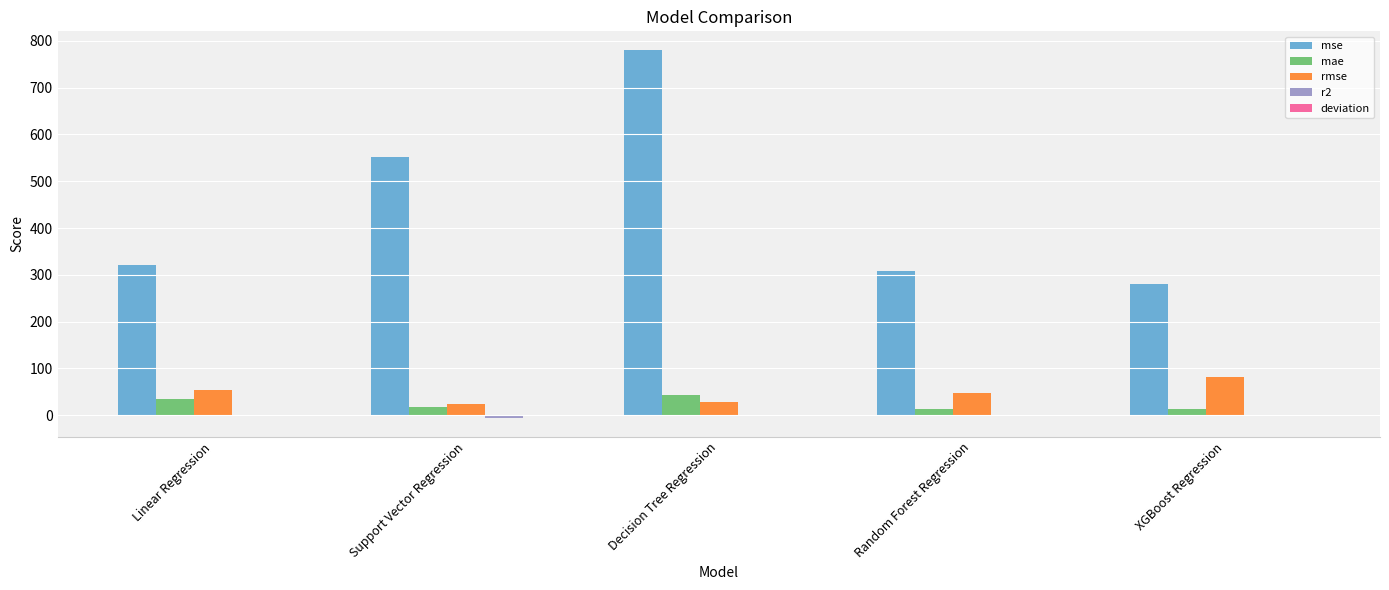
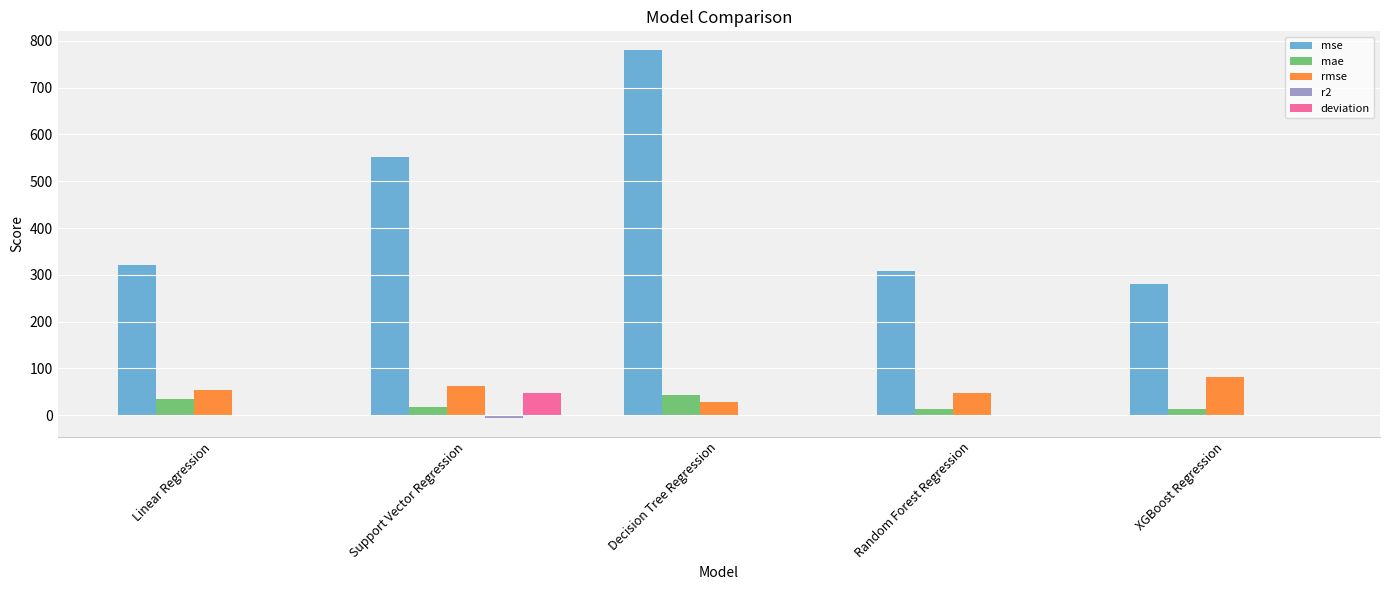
rmse, Support Vector Regression: 20 -> 60
deviation, Support Vector Regression: 0 -> 50
